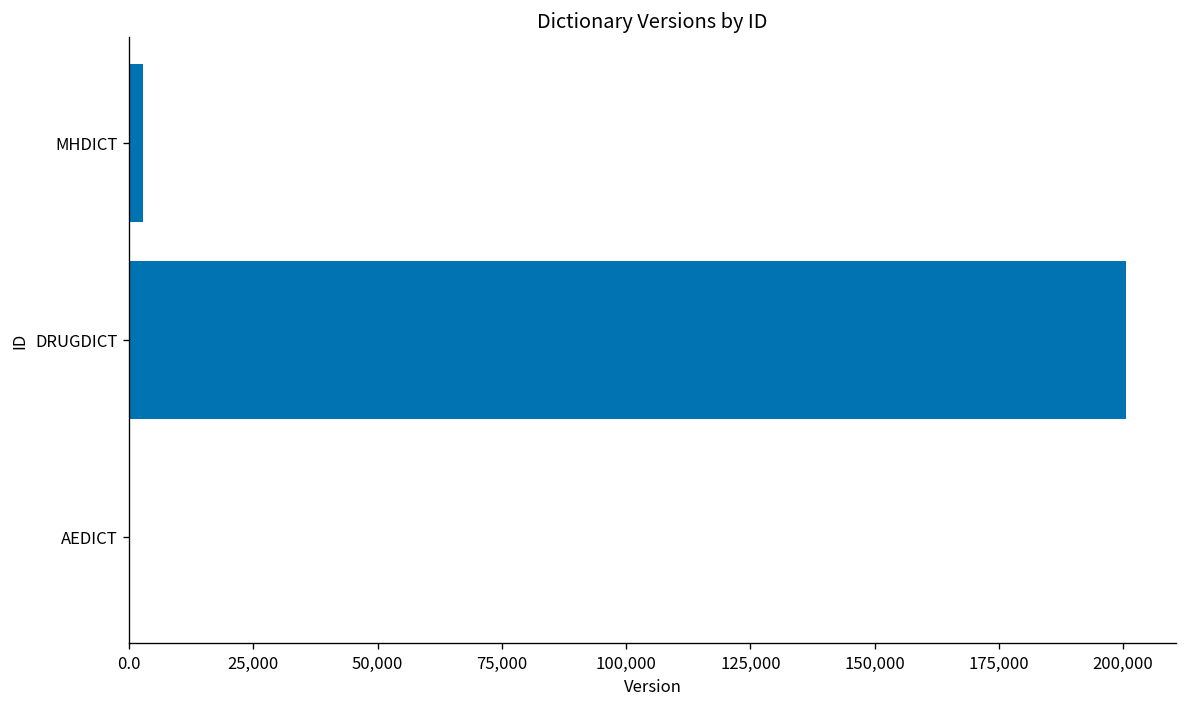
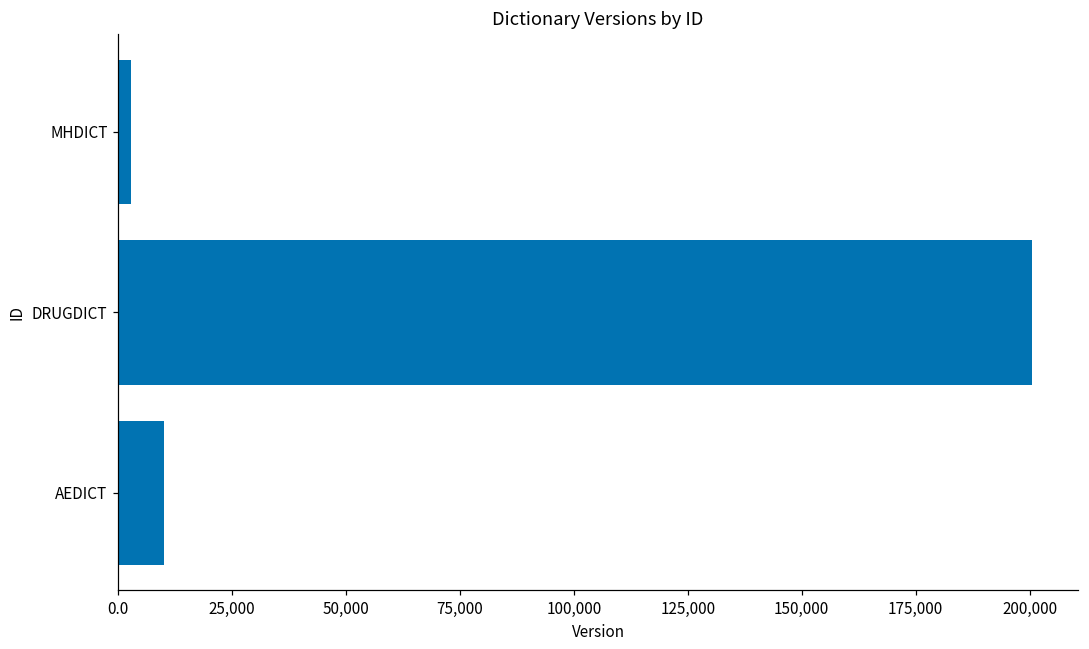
AEDICT: 0 -> 10,000
